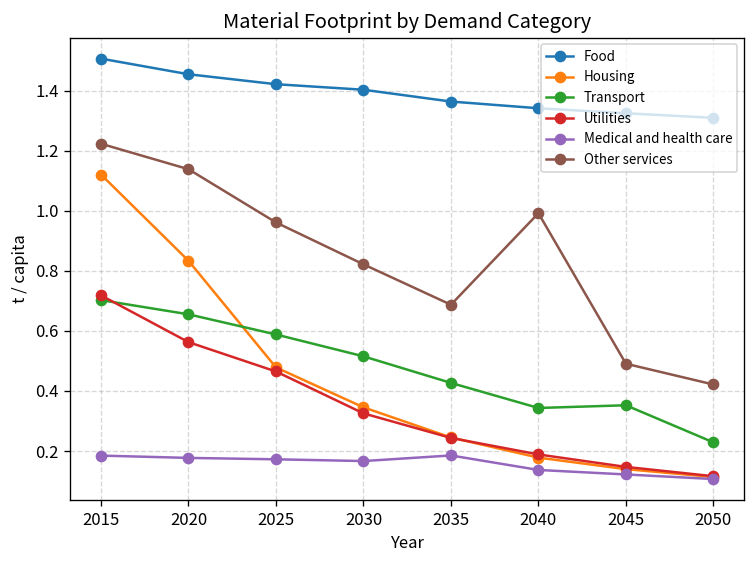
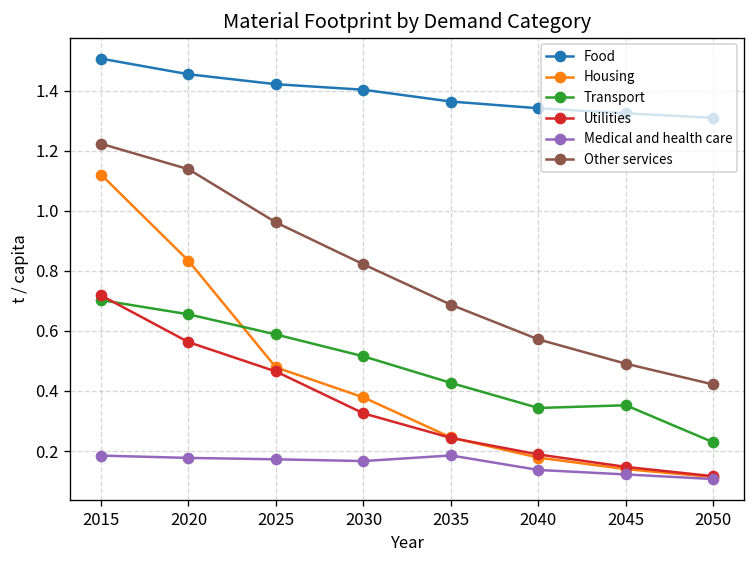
Housing, 2030: 0.35 -> 0.38
Other services, 2040: 0.99 -> 0.57
